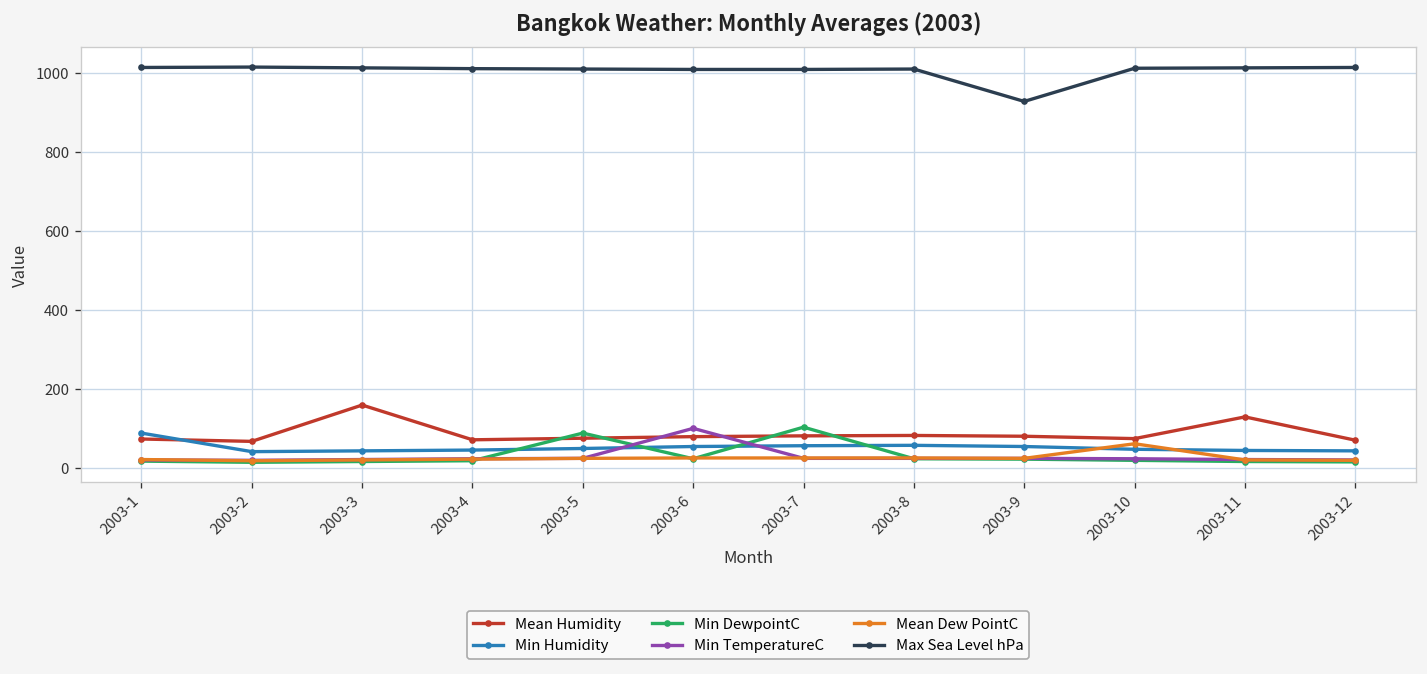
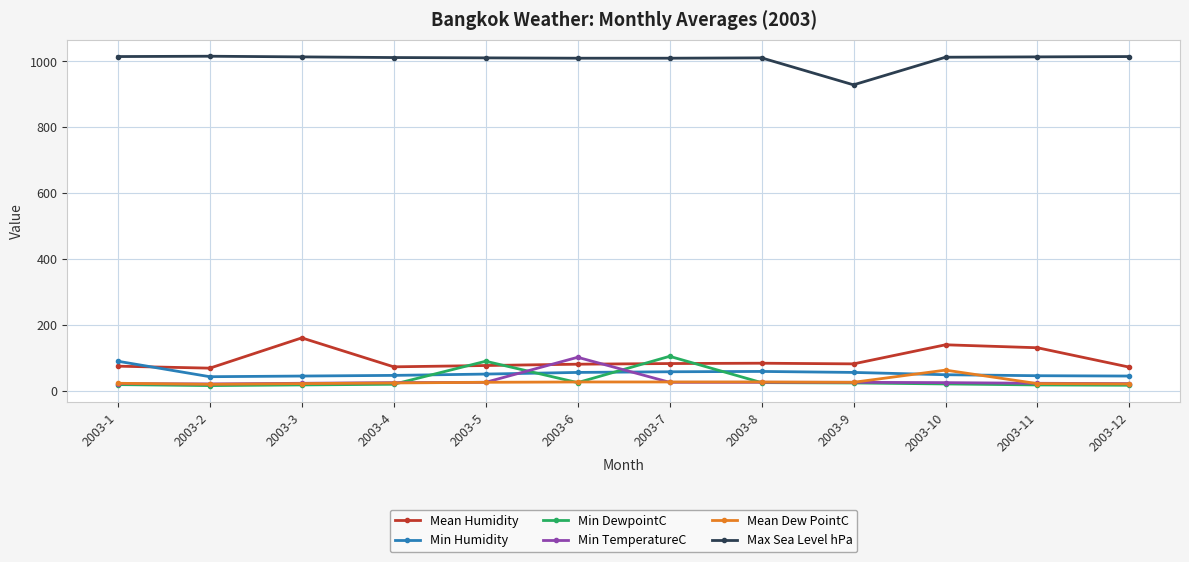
Mean Humidity, 2003-10: 80 -> 140
